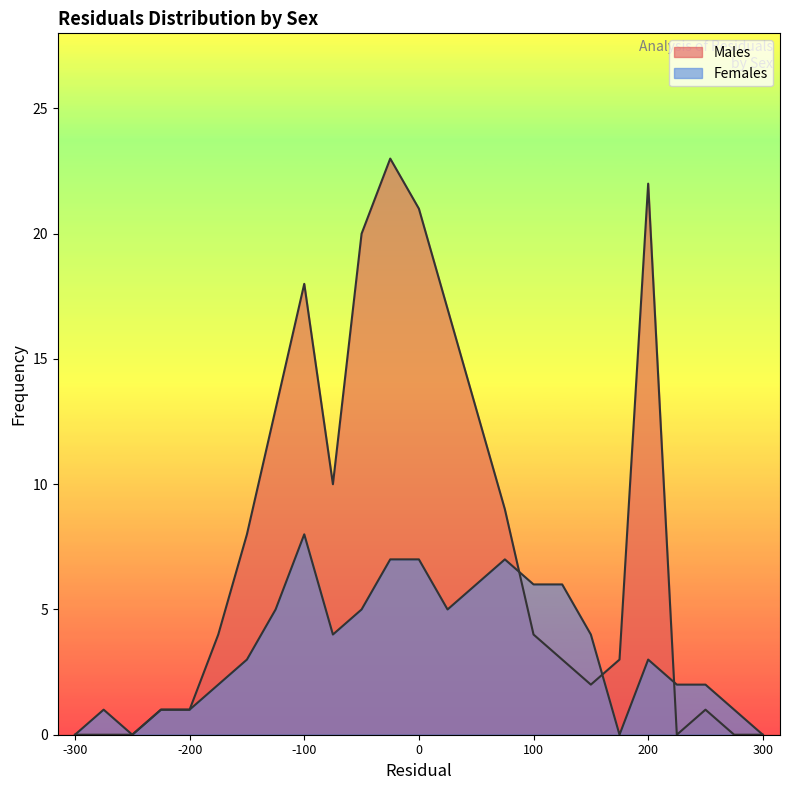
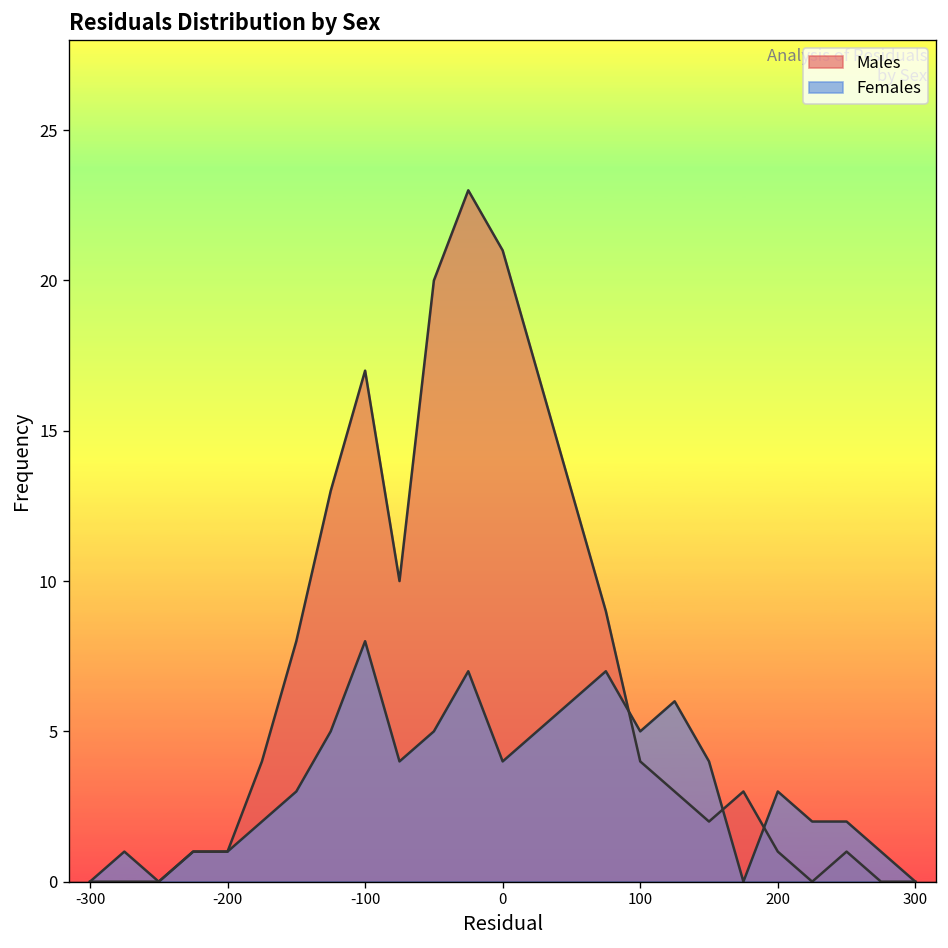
Males, -100: 18 -> 17
Females, 0: 7 -> 4
Females, 100: 6 -> 5
Males, 200: 22 -> 1
